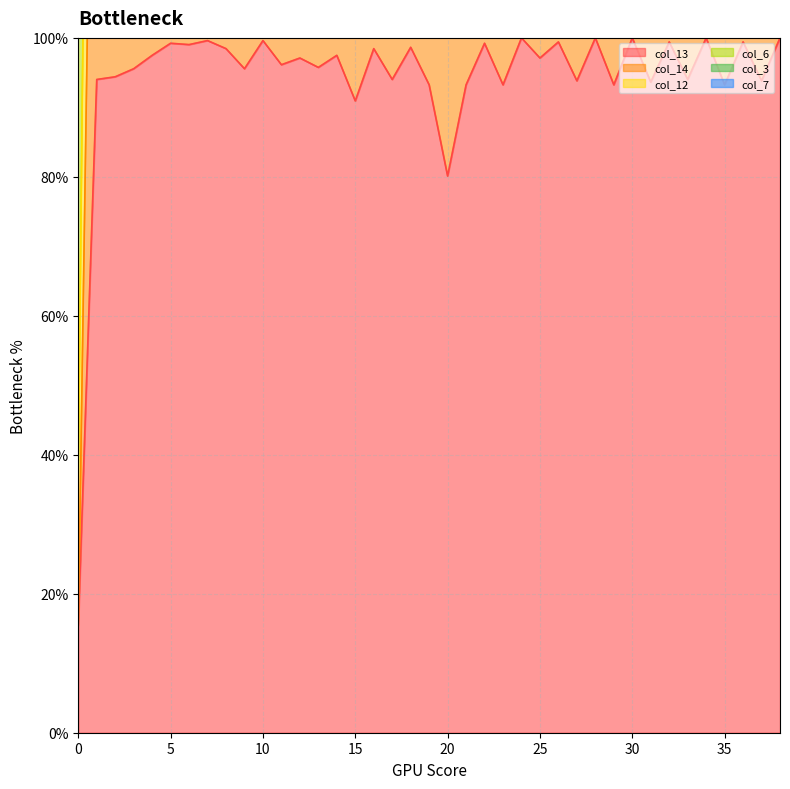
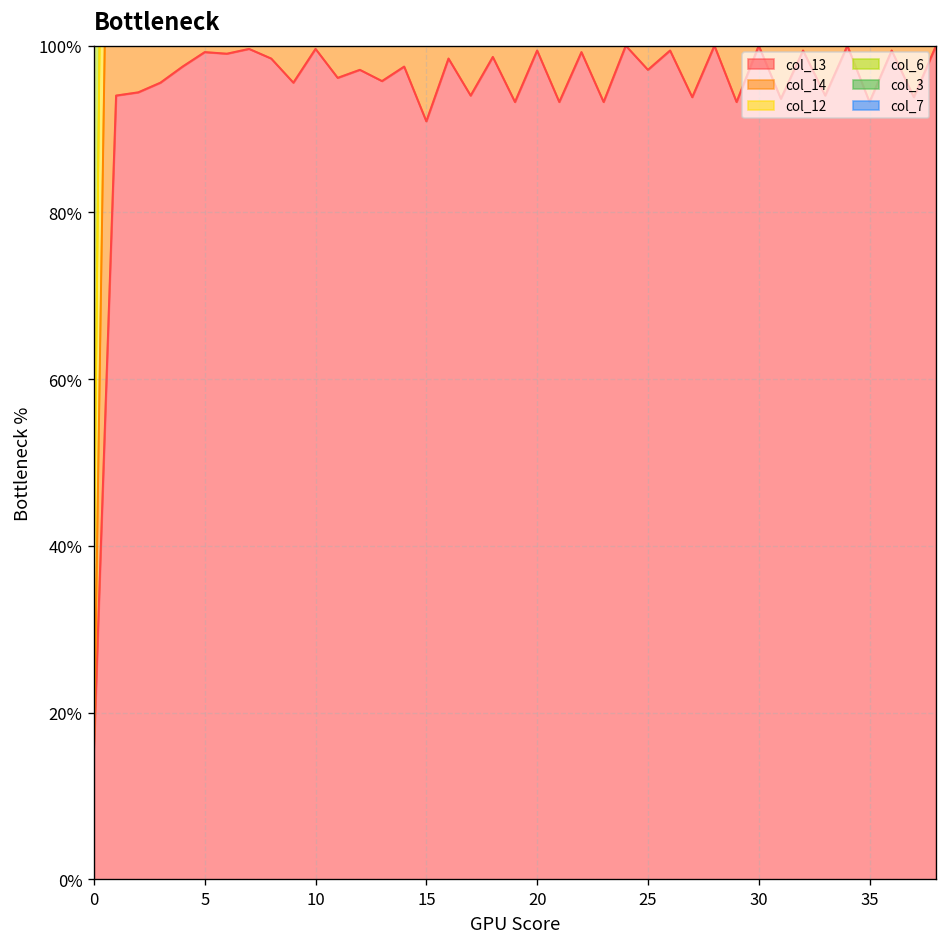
col_13, 20: 80% -> 99%
